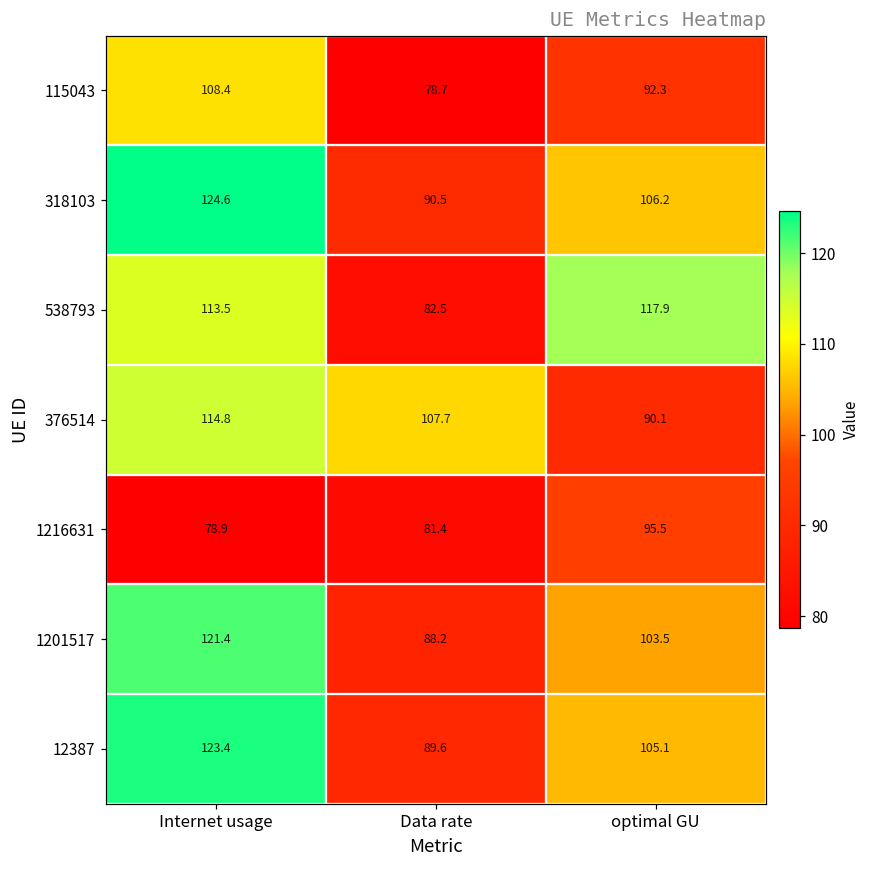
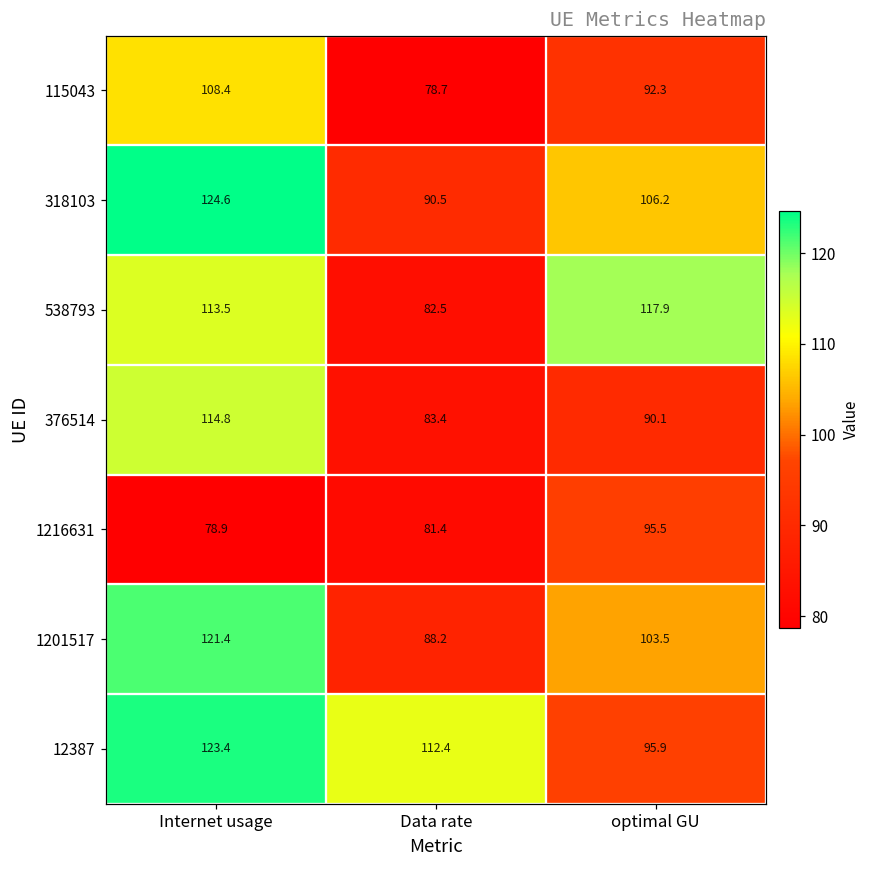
376514, Data rate: 107.7 -> 83.4
12387, Data rate: 89.6 -> 112.4
12387, optimal GU: 105.1 -> 95.9
